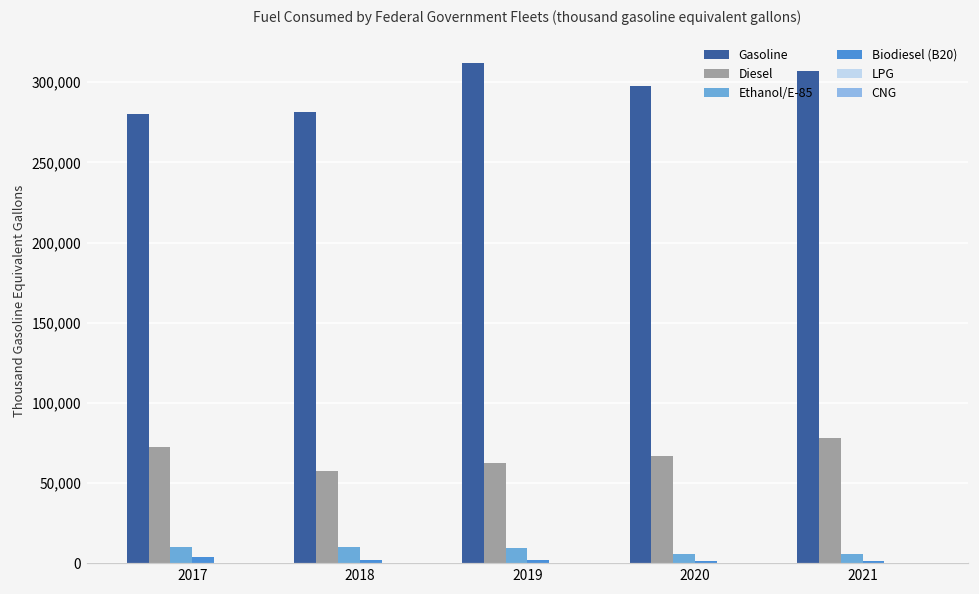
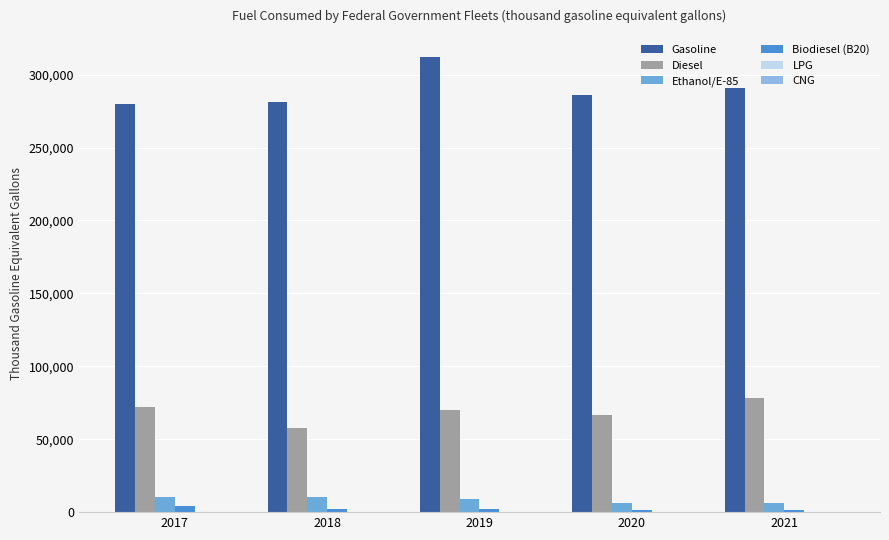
Diesel, 2019: 62,000 -> 70,000
Gasoline, 2020: 297,000 -> 286,000
Gasoline, 2021: 307,000 -> 291,000
